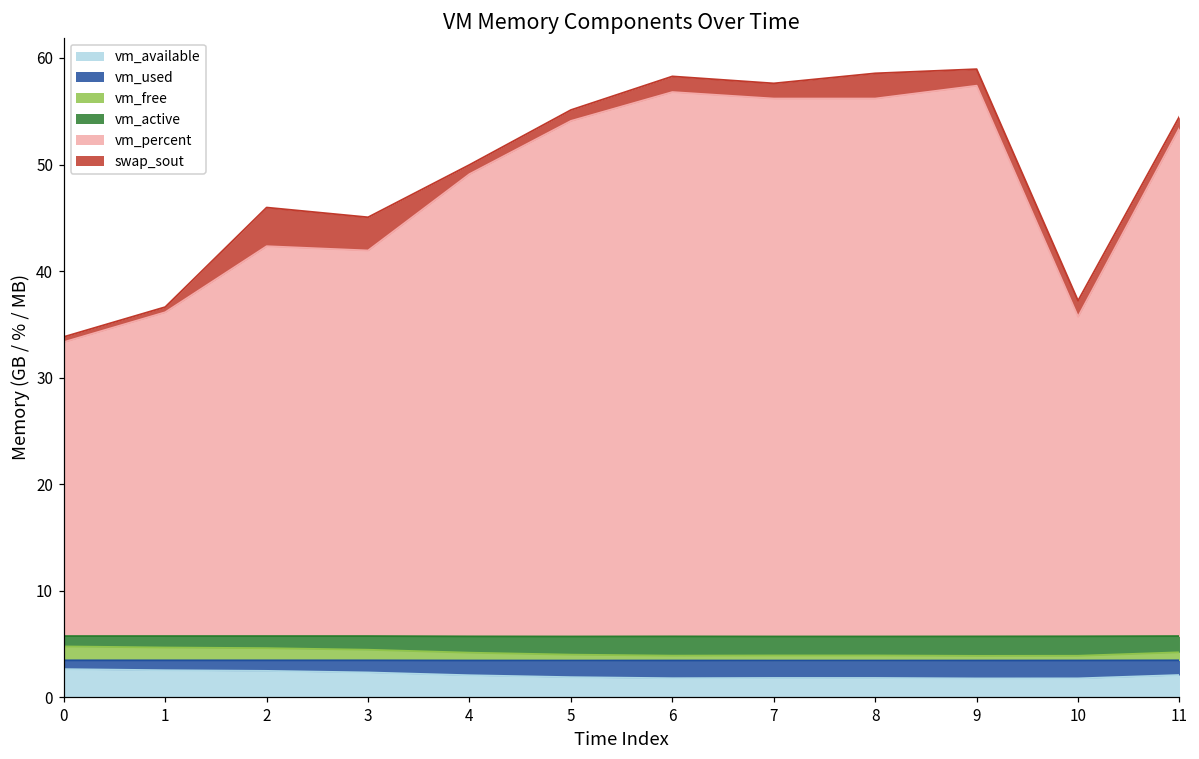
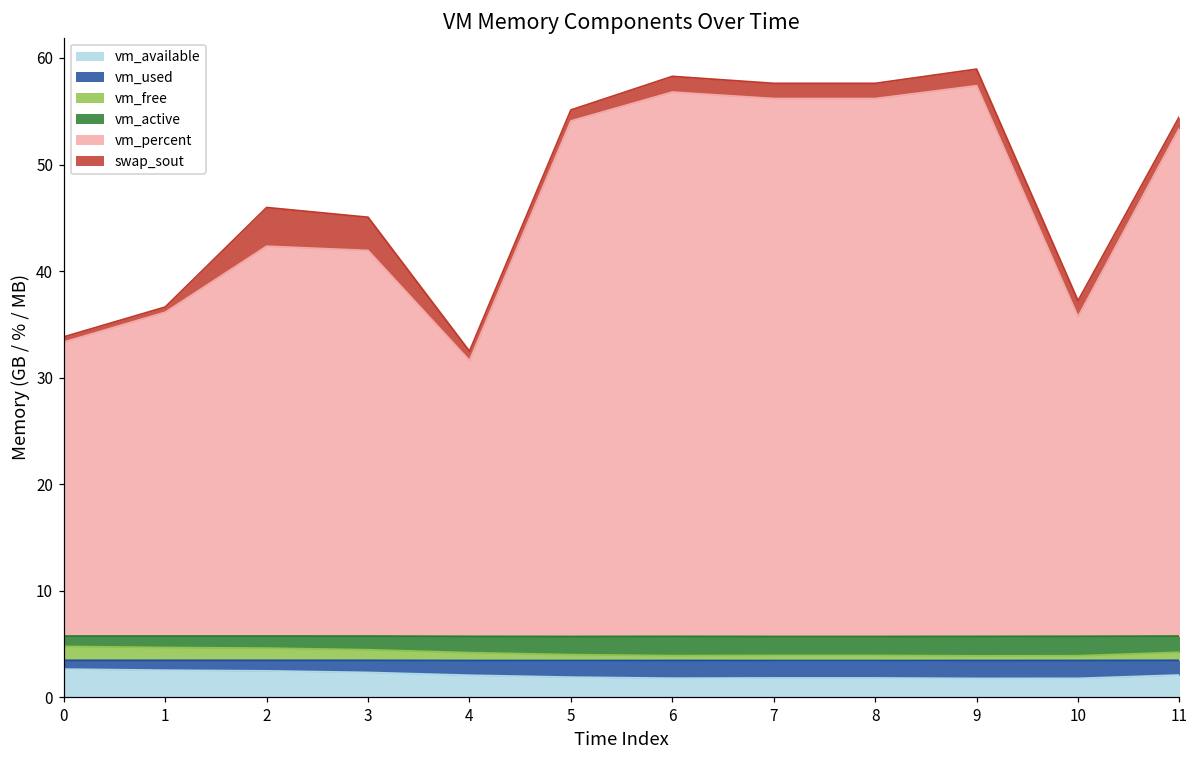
vm_percent, 4: 43 -> 26
swap_sout, 8: 2 -> 1
